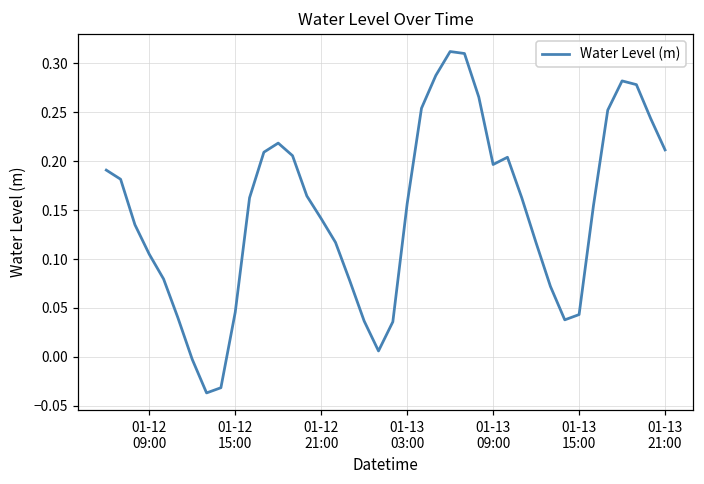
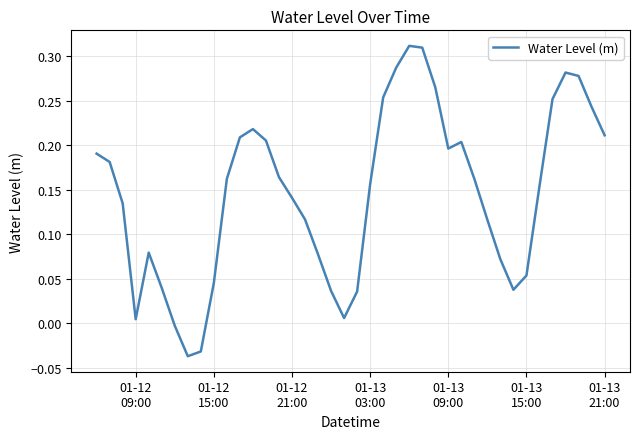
01-12 09:00: 0.10 -> 0.00
01-13 15:00: 0.04 -> 0.05
